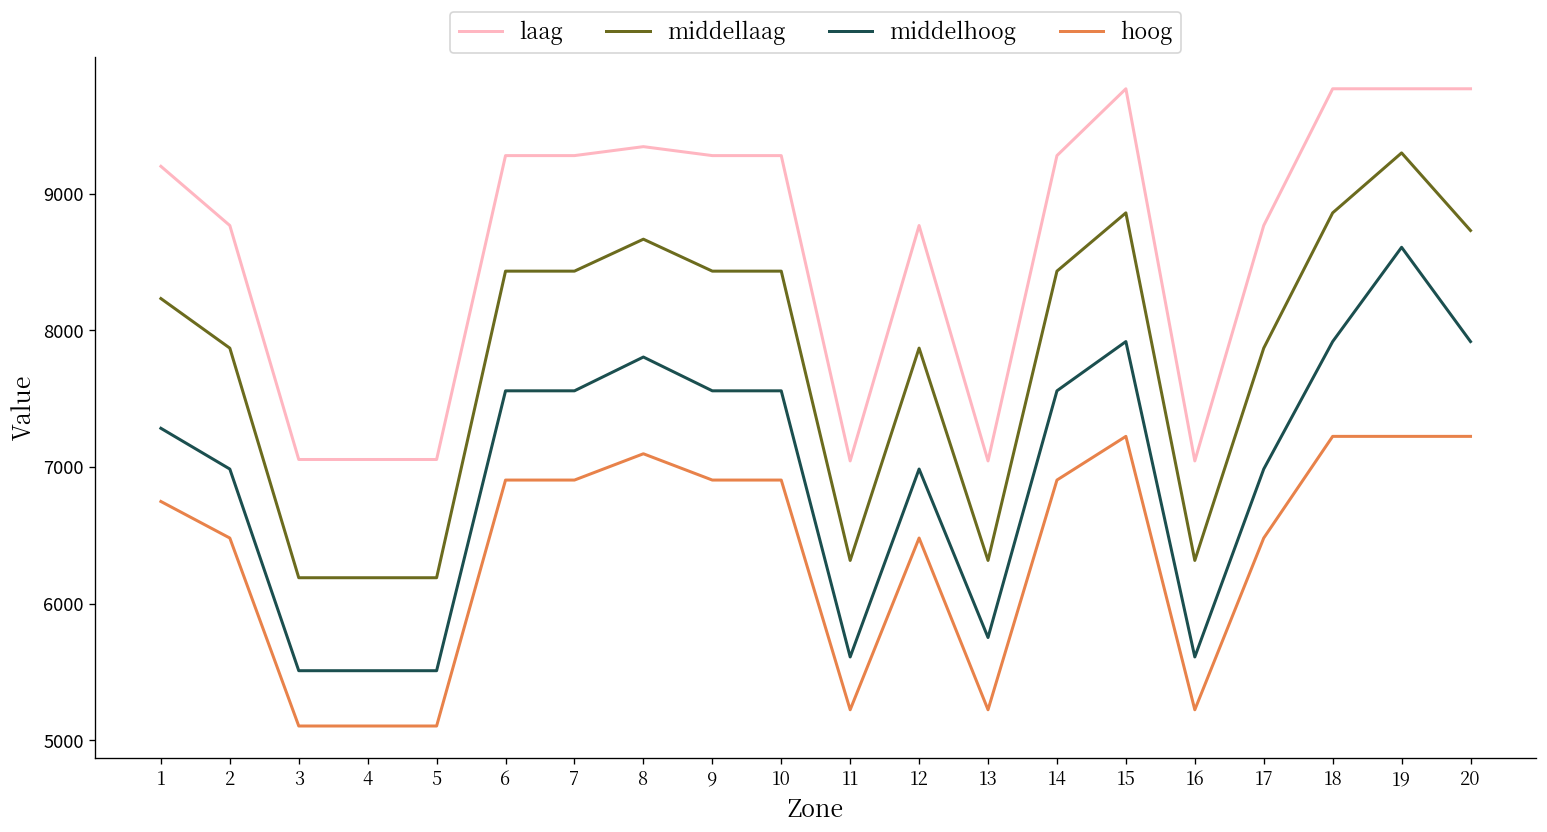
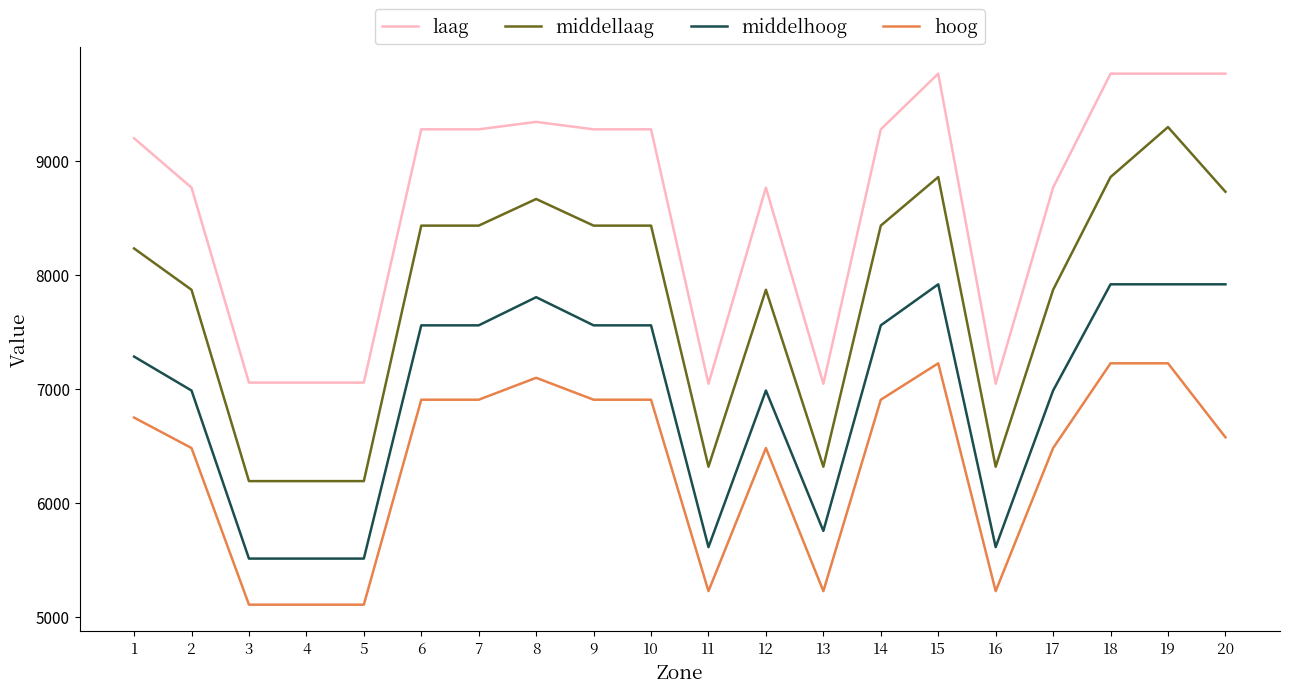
middelhoog, 19: 8610 -> 7920
hoog, 20: 7220 -> 6570
